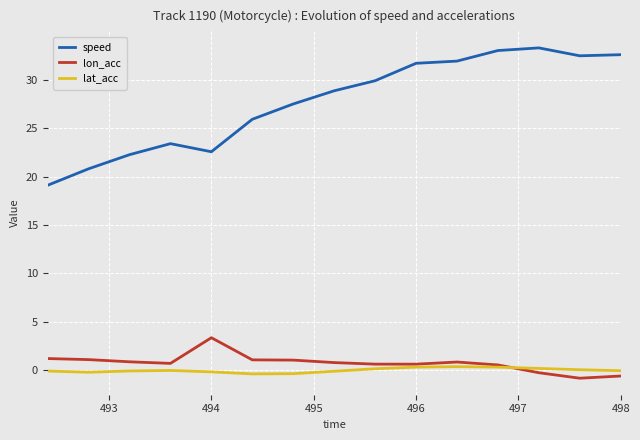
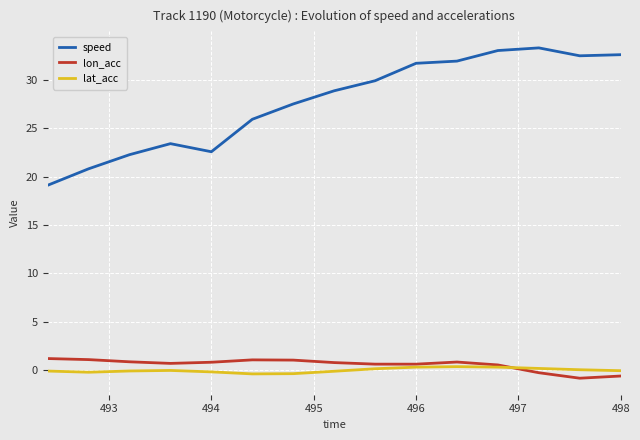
lon_acc, 494: 3 -> 1
